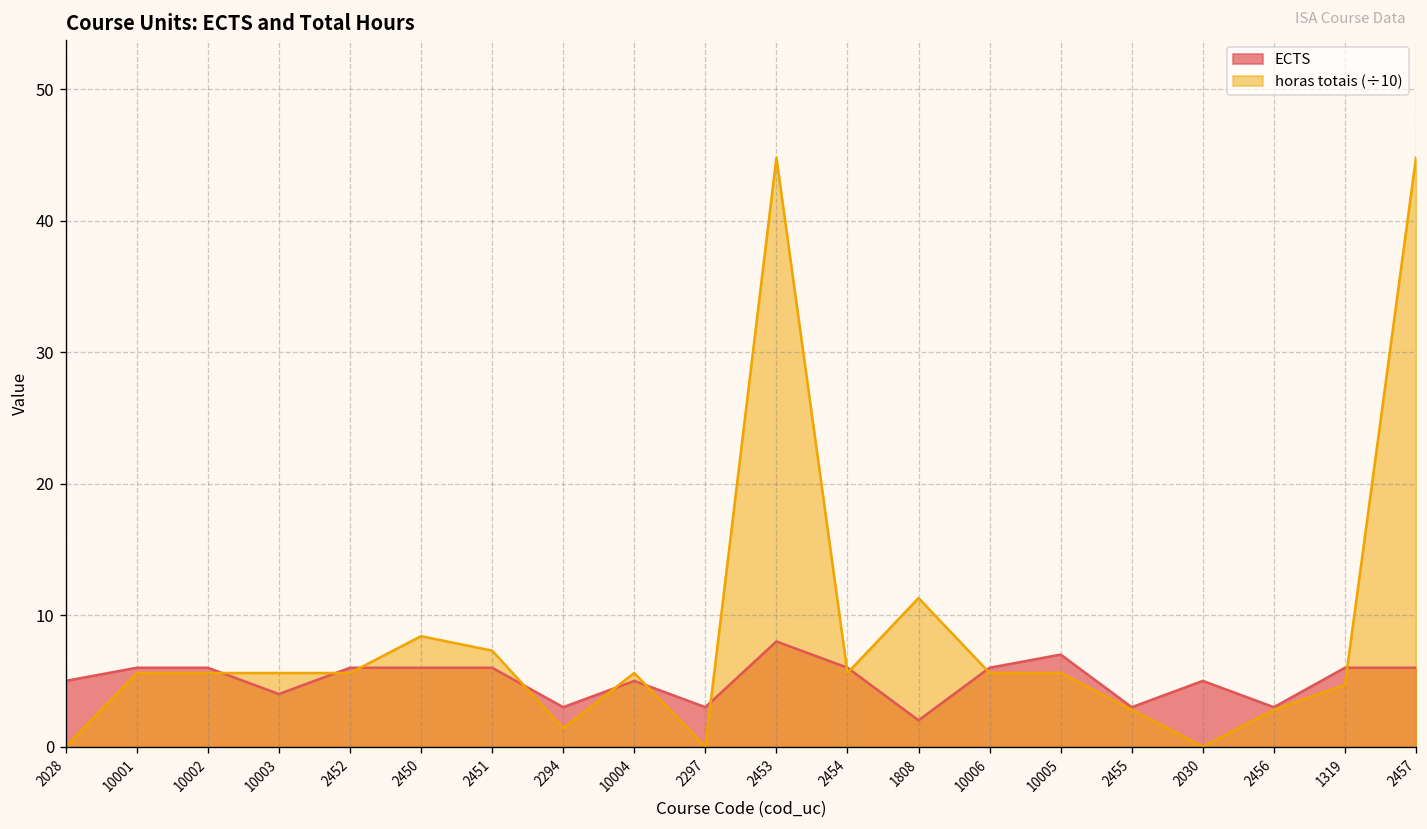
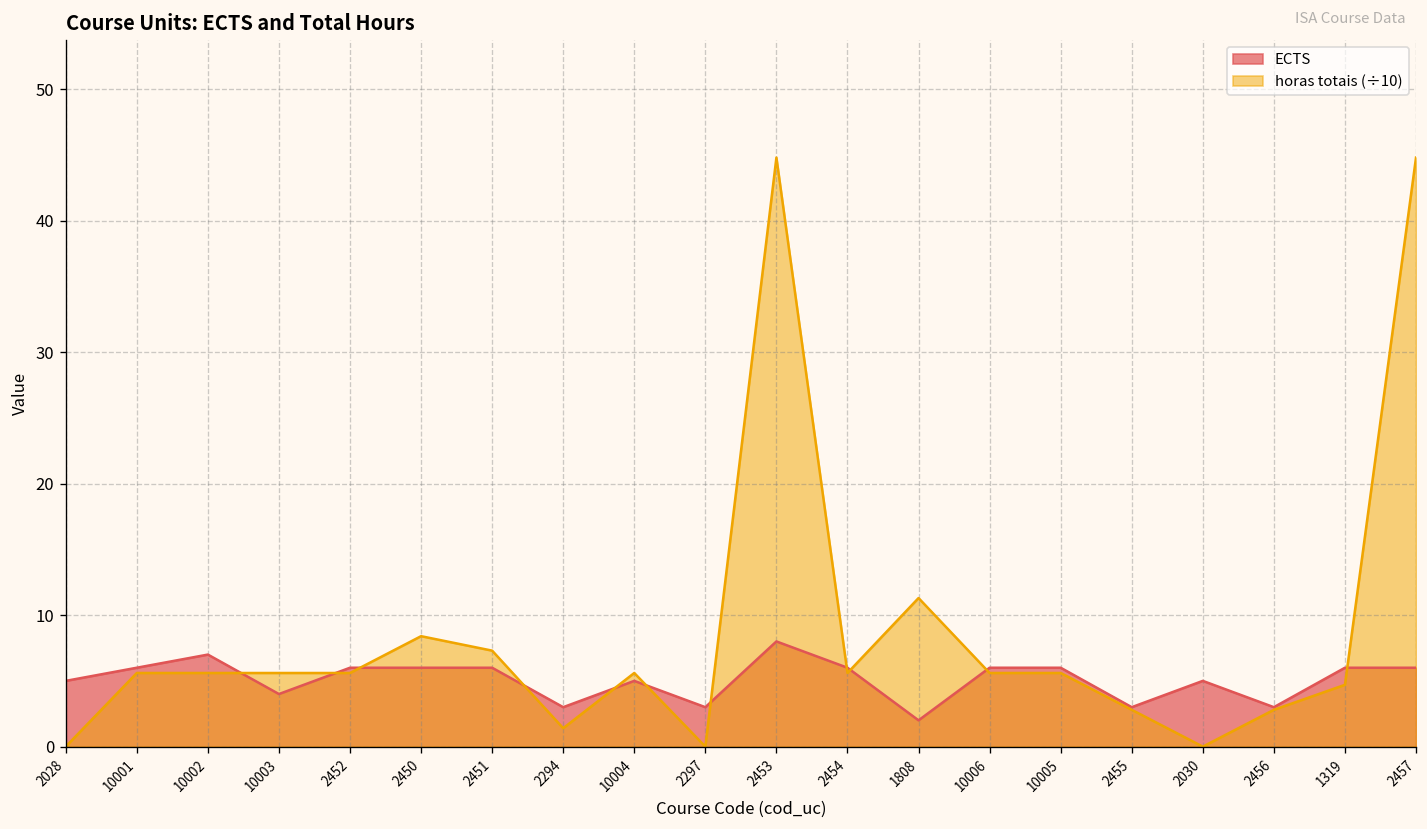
ECTS, 10002: 6 -> 7
ECTS, 10005: 7 -> 6
